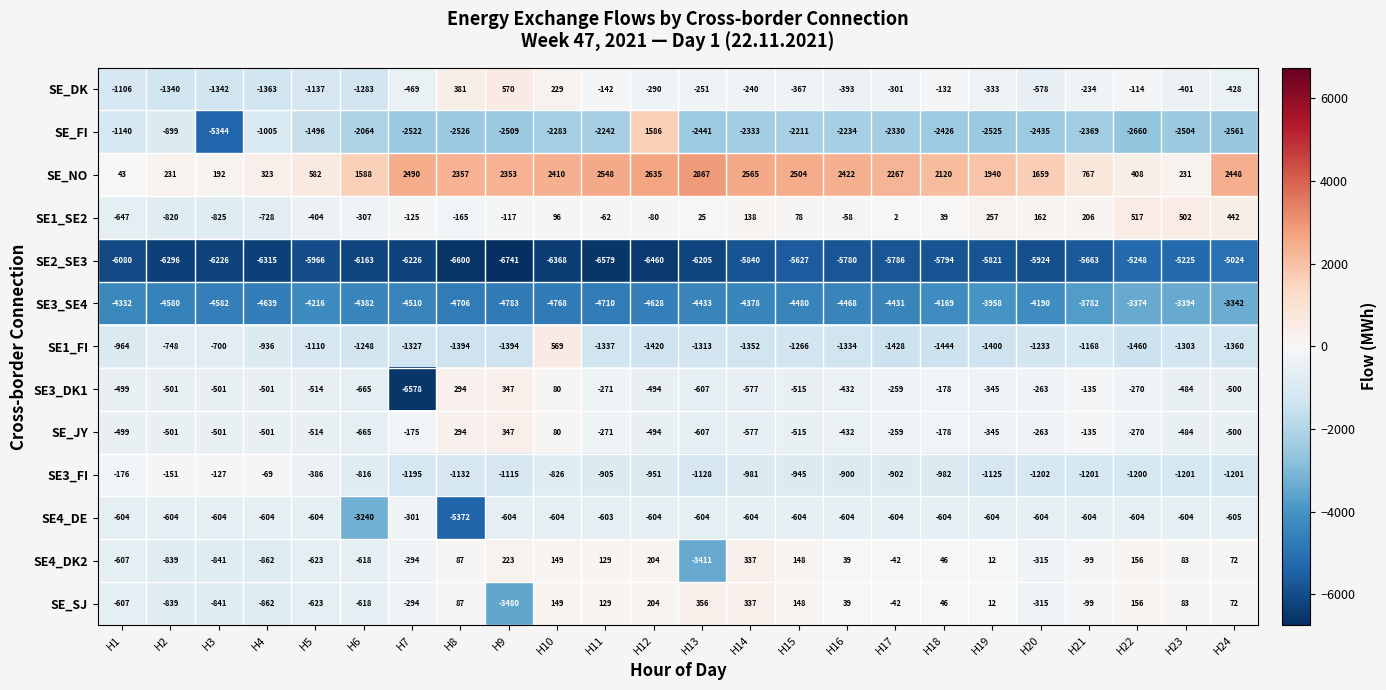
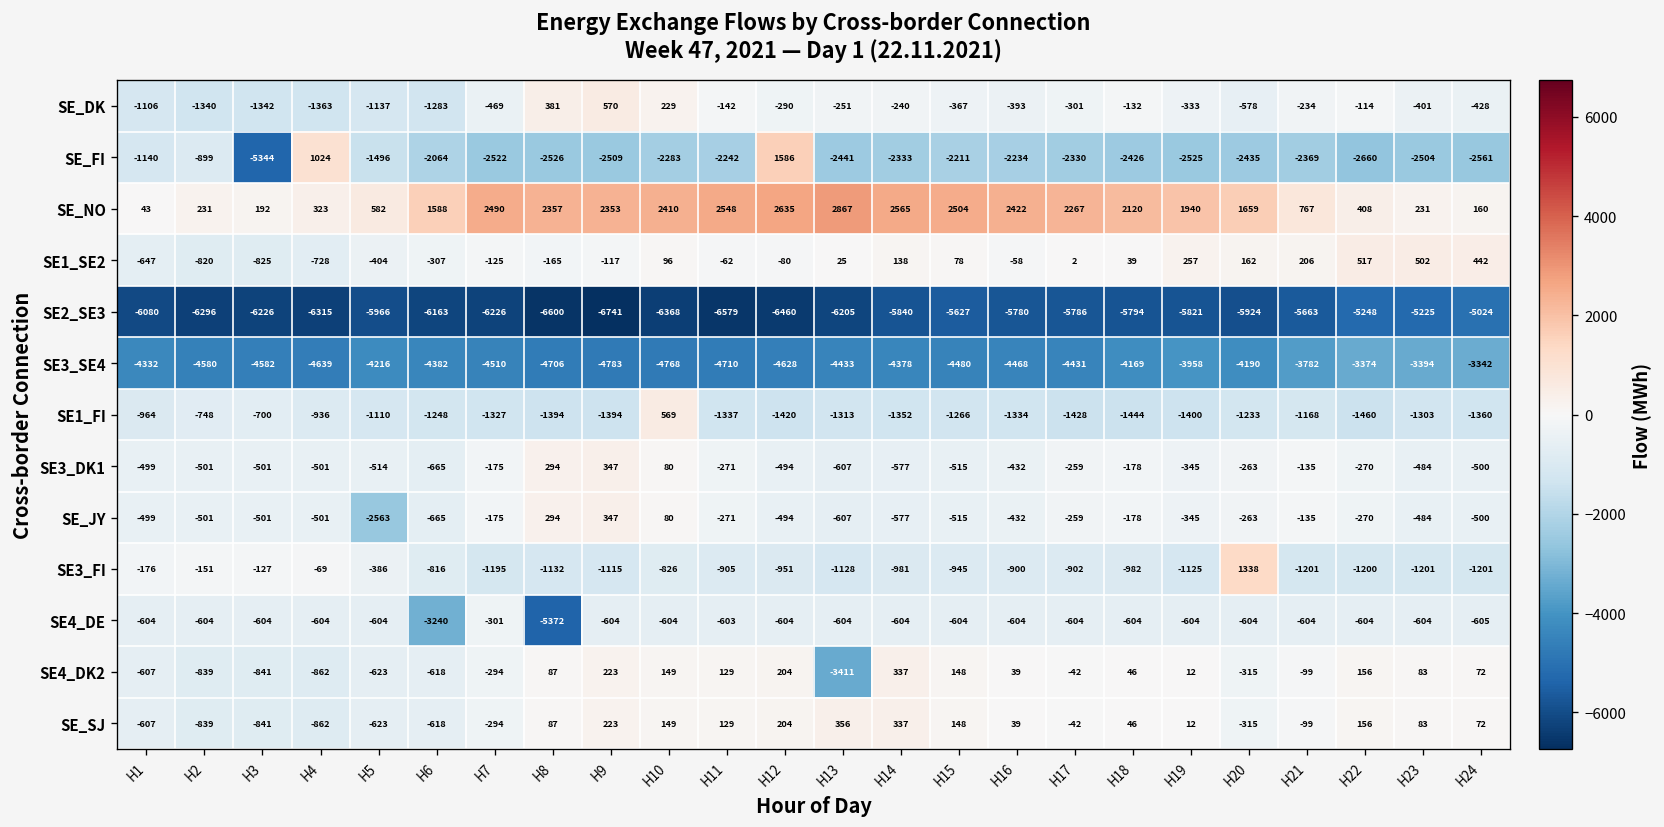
SE_FI, H4: -1005 -> 1024
SE_NO, H24: 2448 -> 160
SE3_DK1, H7: -6578 -> -175
SE_JY, H5: -514 -> -2563
SE3_FI, H20: -1202 -> 1338
SE_SJ, H9: -3480 -> 223
